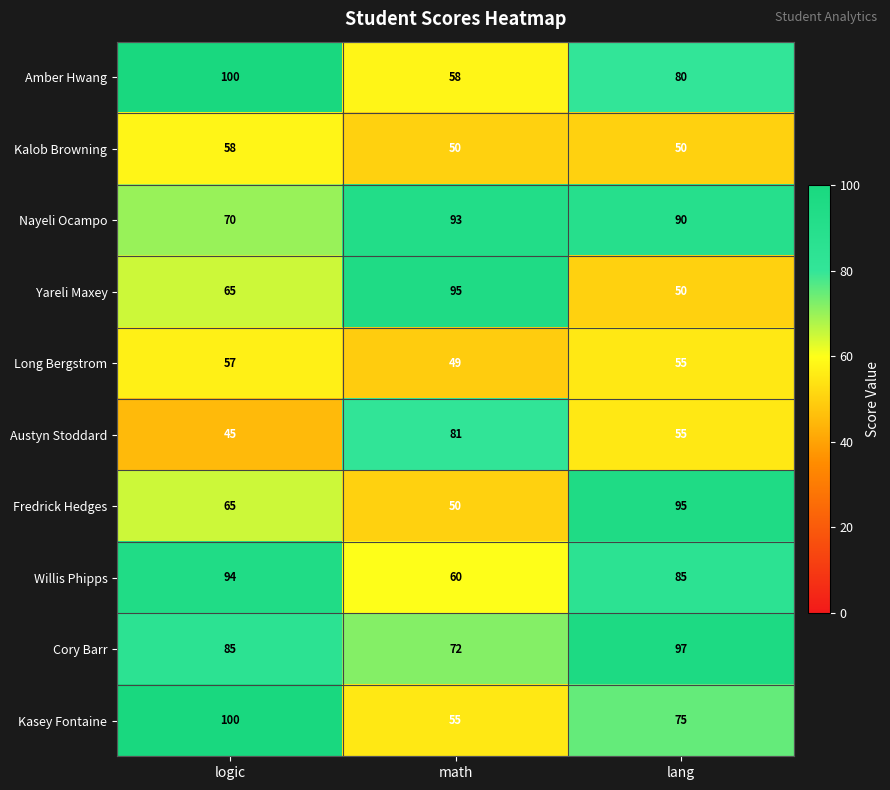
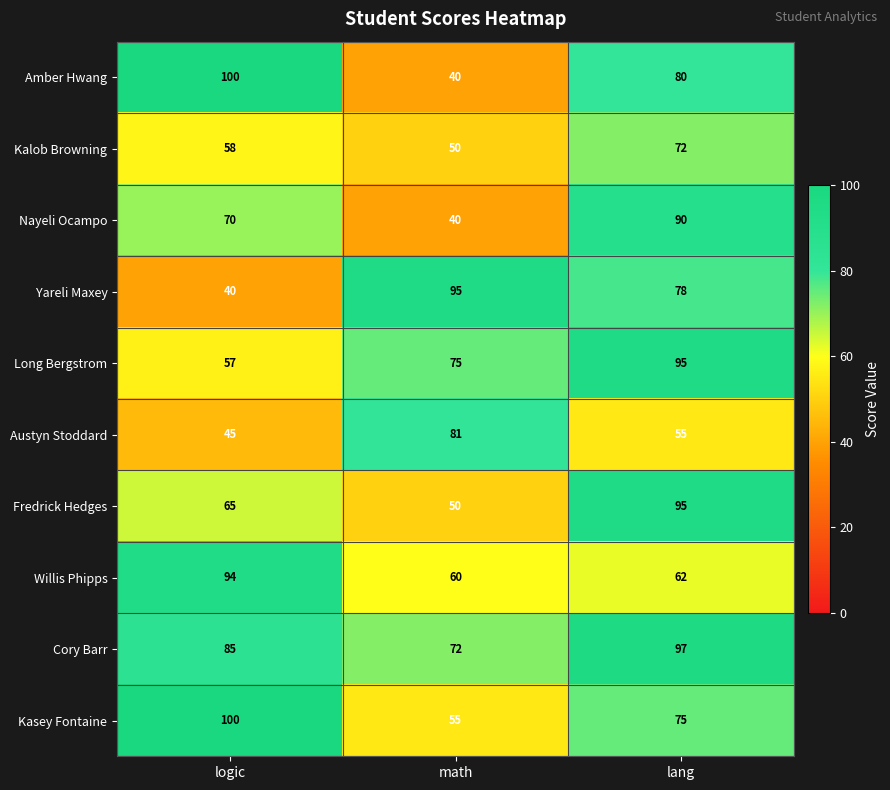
Amber Hwang, math: 58 -> 40
Kalob Browning, lang: 50 -> 72
Nayeli Ocampo, math: 93 -> 40
Yareli Maxey, logic: 65 -> 40
Yareli Maxey, lang: 50 -> 78
Long Bergstrom, math: 49 -> 75
Long Bergstrom, lang: 55 -> 95
Willis Phipps, lang: 85 -> 62
